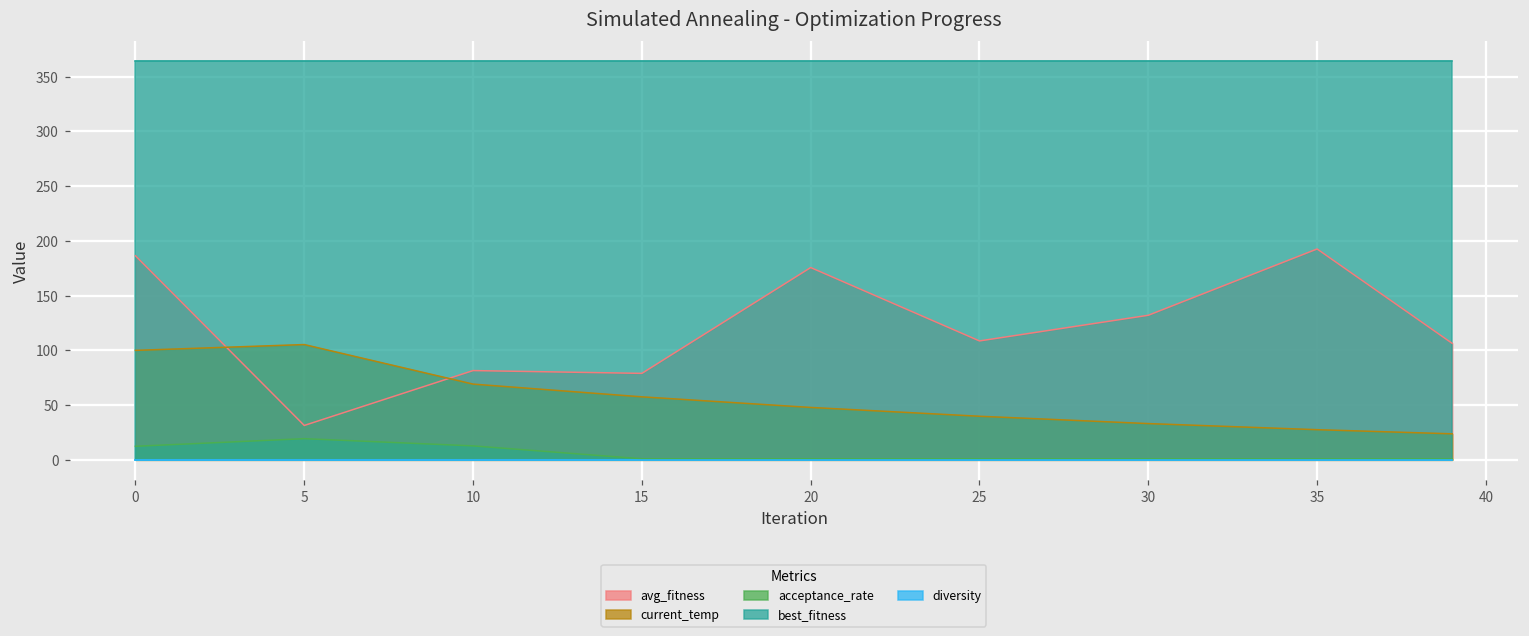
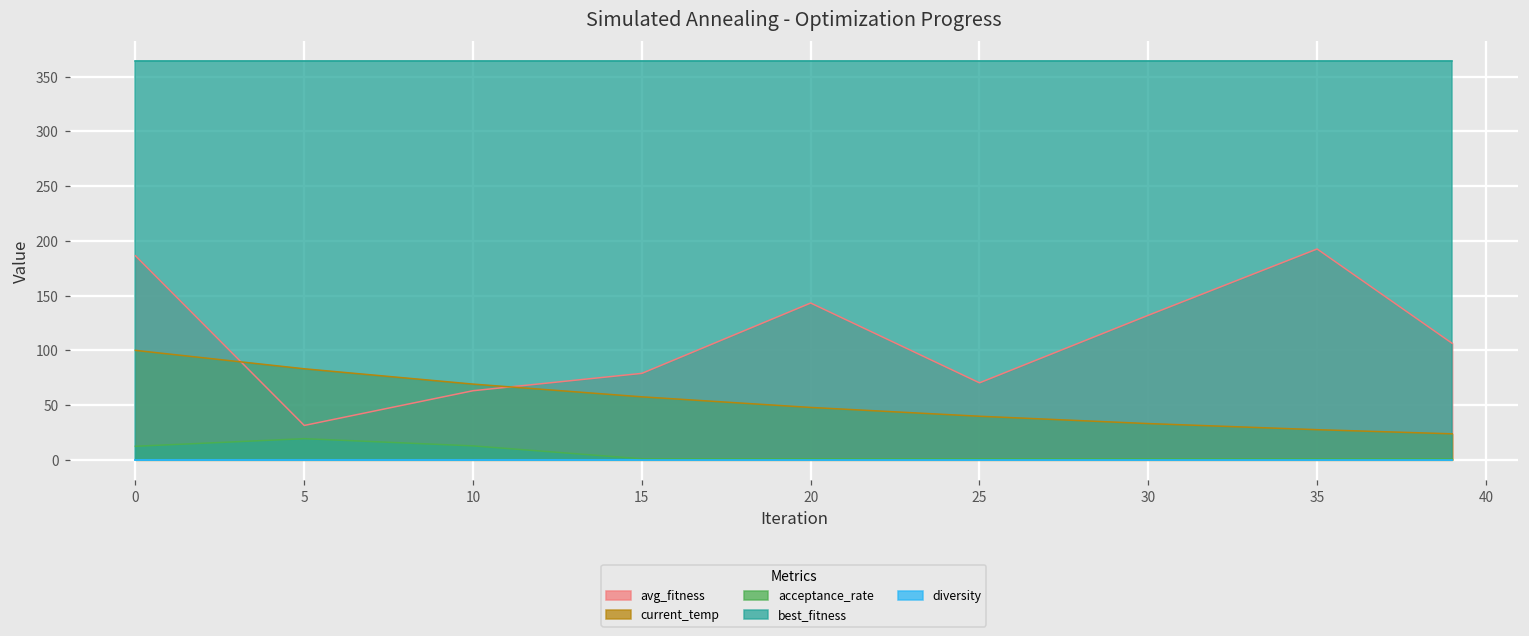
current_temp, 5: 110 -> 80
avg_fitness, 10: 80 -> 60
avg_fitness, 20: 180 -> 140
avg_fitness, 25: 110 -> 70
